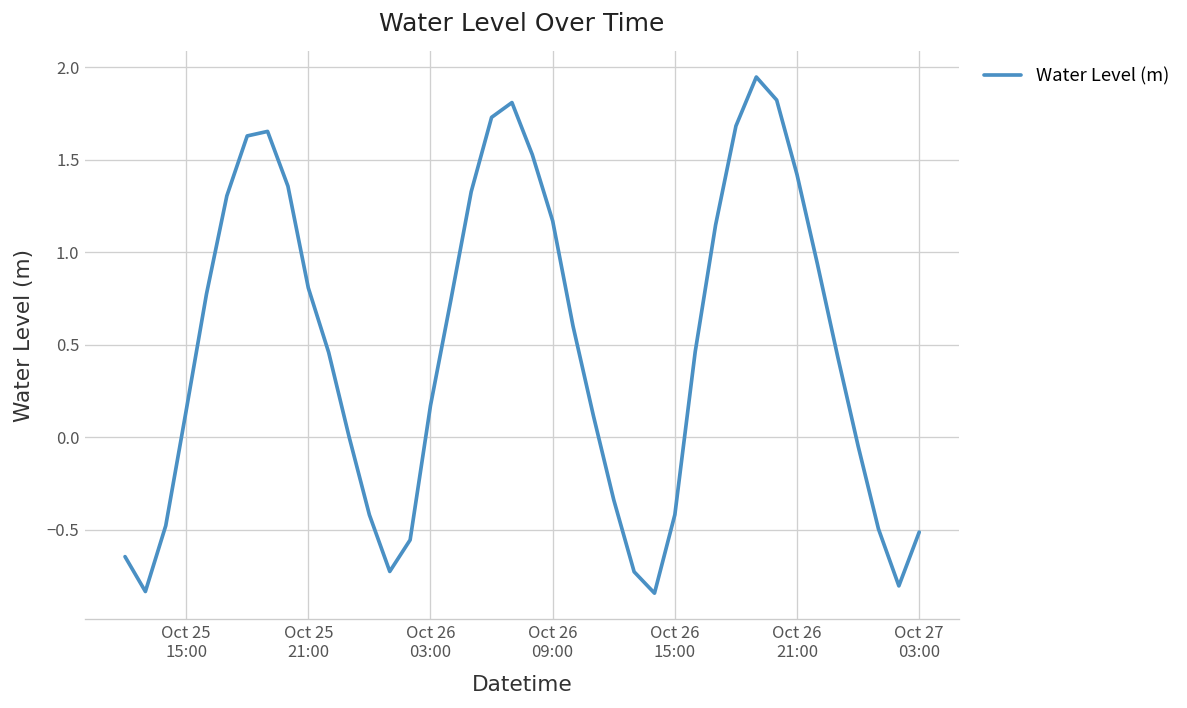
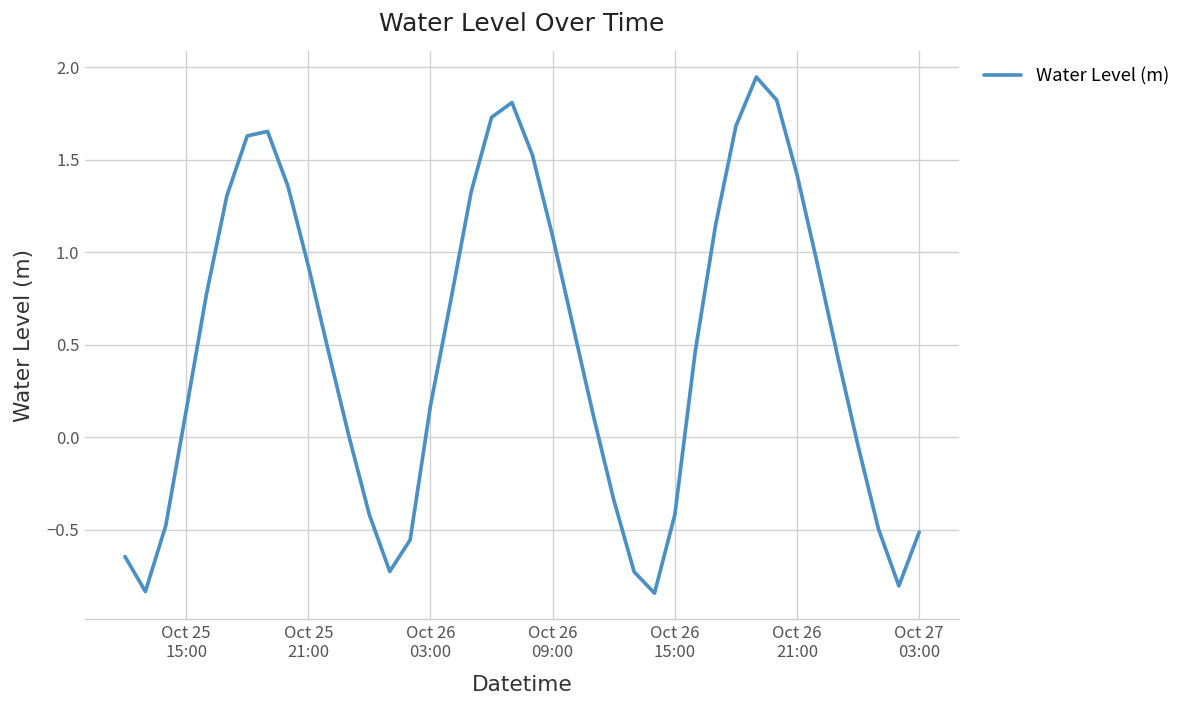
Oct 25 21:00: 0.81 -> 0.93
Oct 26 09:00: 1.17 -> 1.09
